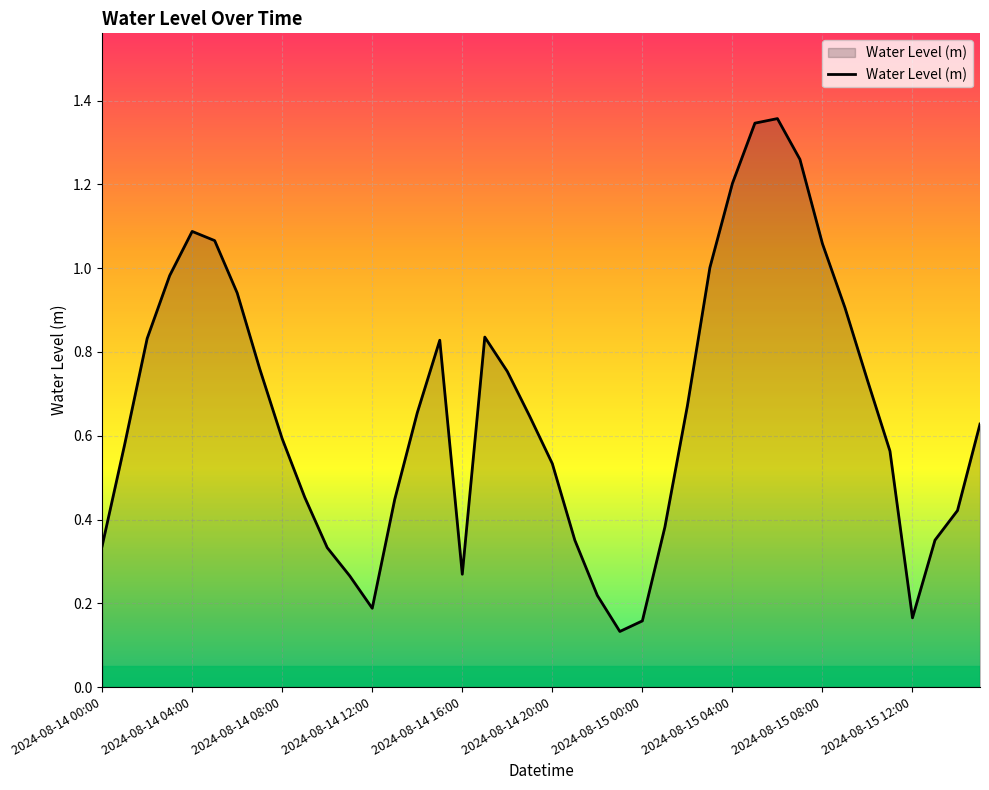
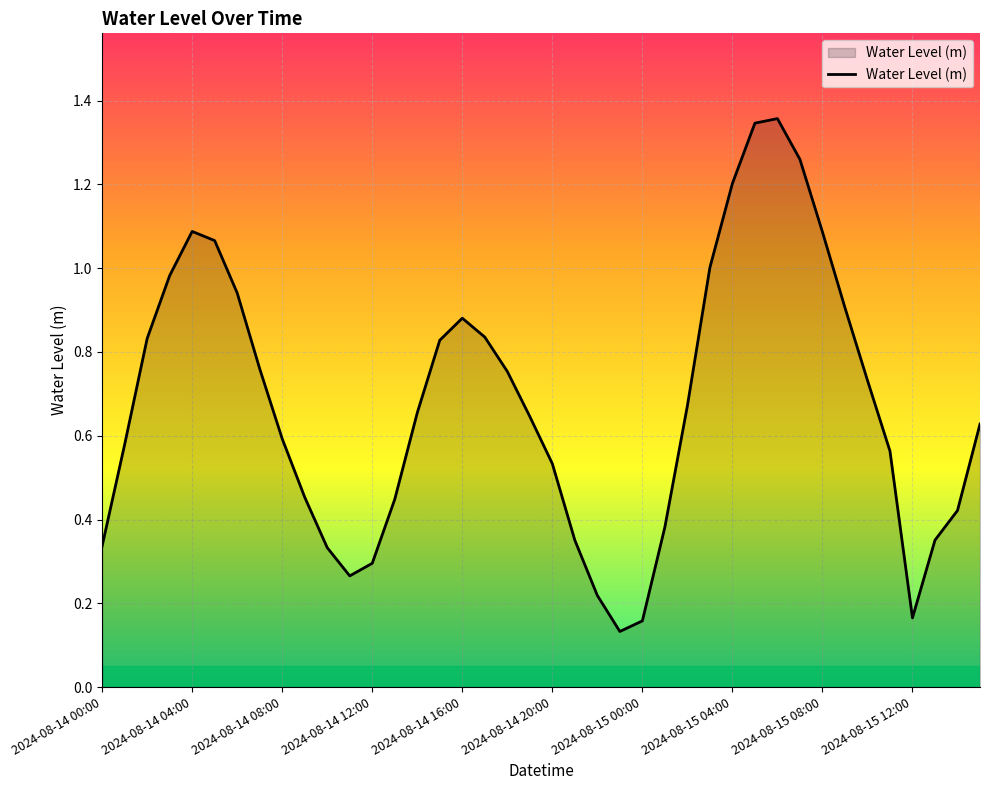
2024-08-14 12:00: 0.19 -> 0.30
2024-08-14 16:00: 0.27 -> 0.88
2024-08-15 08:00: 1.06 -> 1.09
